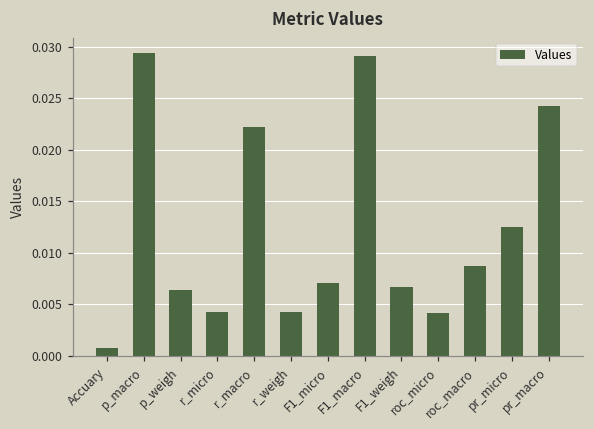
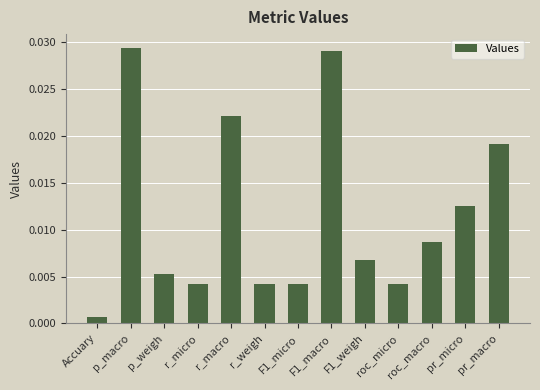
p_weigh: 0.006 -> 0.005
F1_micro: 0.007 -> 0.004
pr_macro: 0.024 -> 0.019
